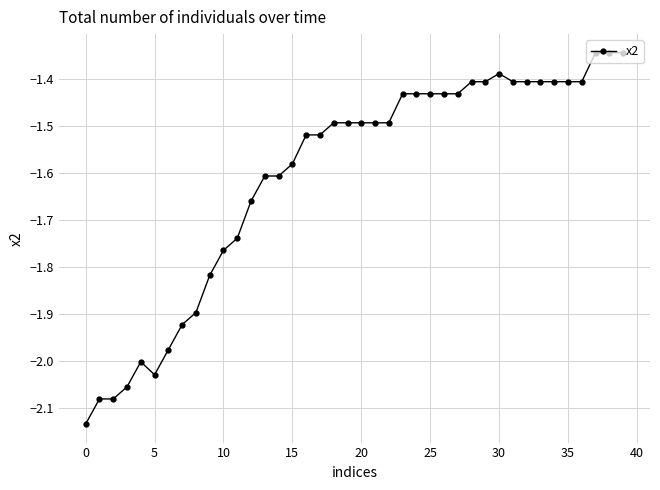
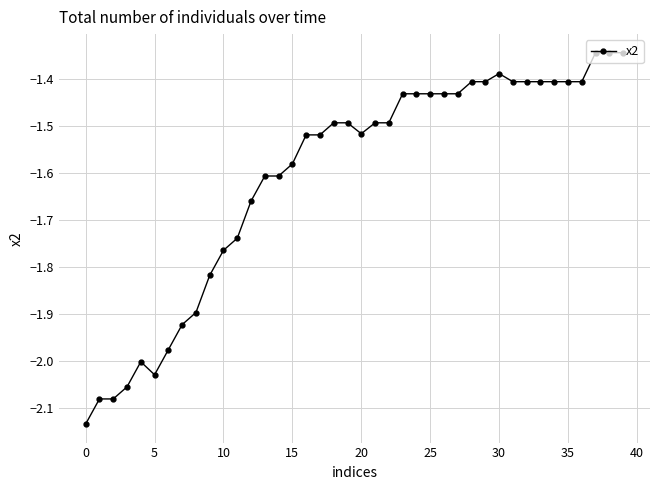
20: -1.49 -> -1.52
